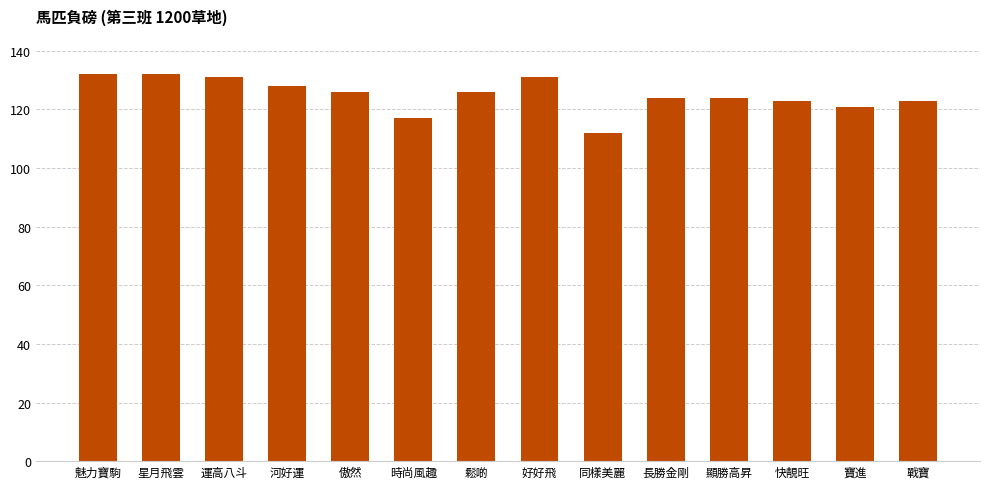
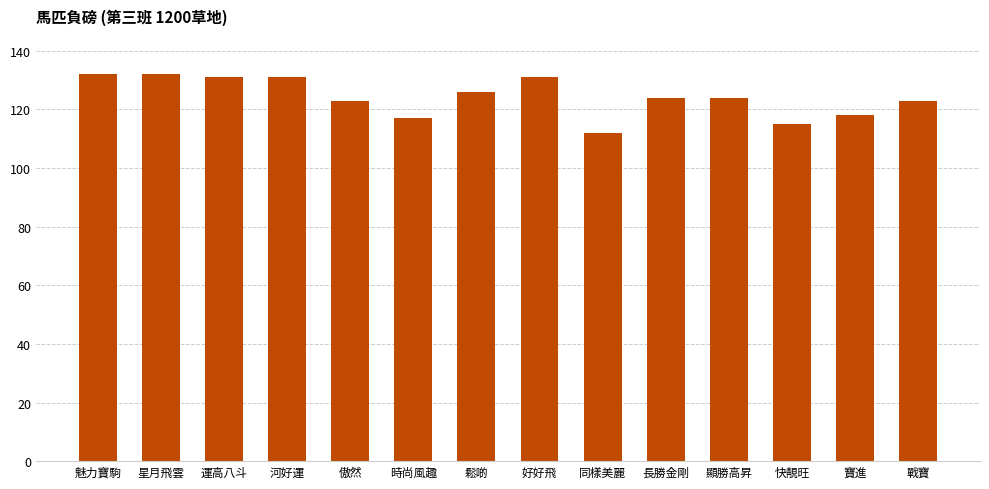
河好運: 128 -> 131
傲然: 126 -> 123
快靚旺: 123 -> 115
寶進: 121 -> 118
